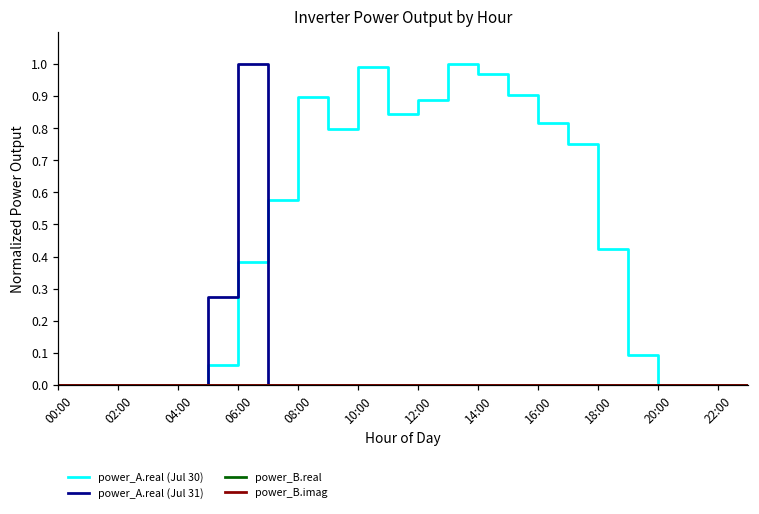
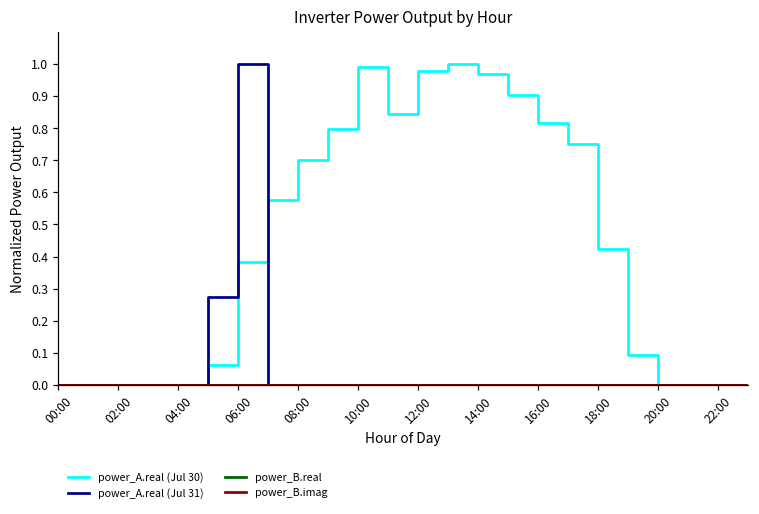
power_A.real (Jul 30), 08:00: 0.90 -> 0.70
power_A.real (Jul 30), 12:00: 0.89 -> 0.98
